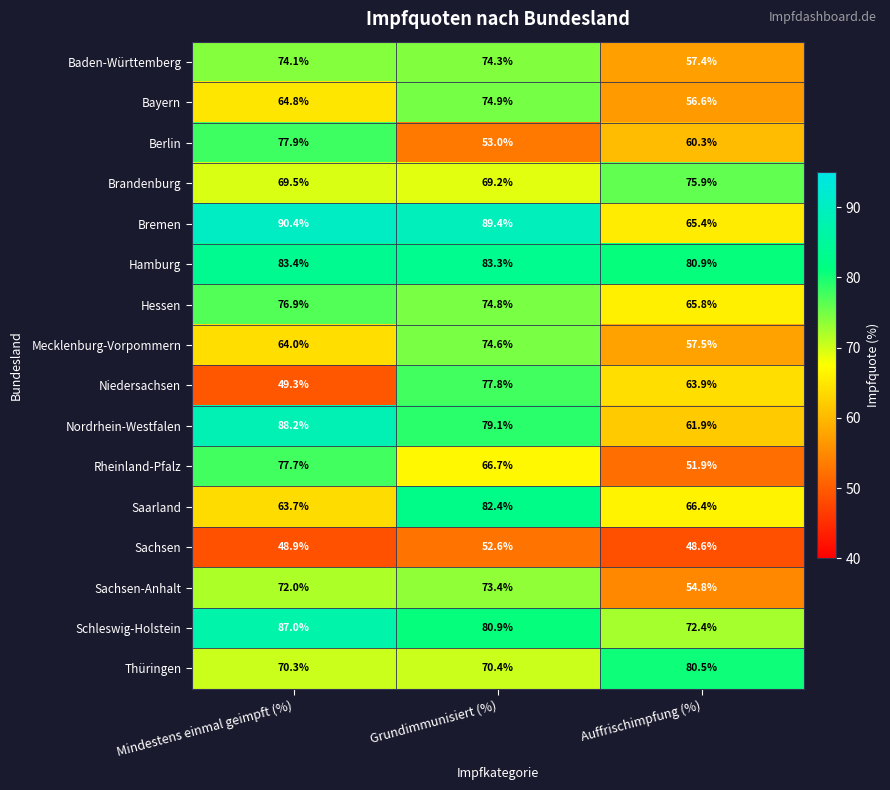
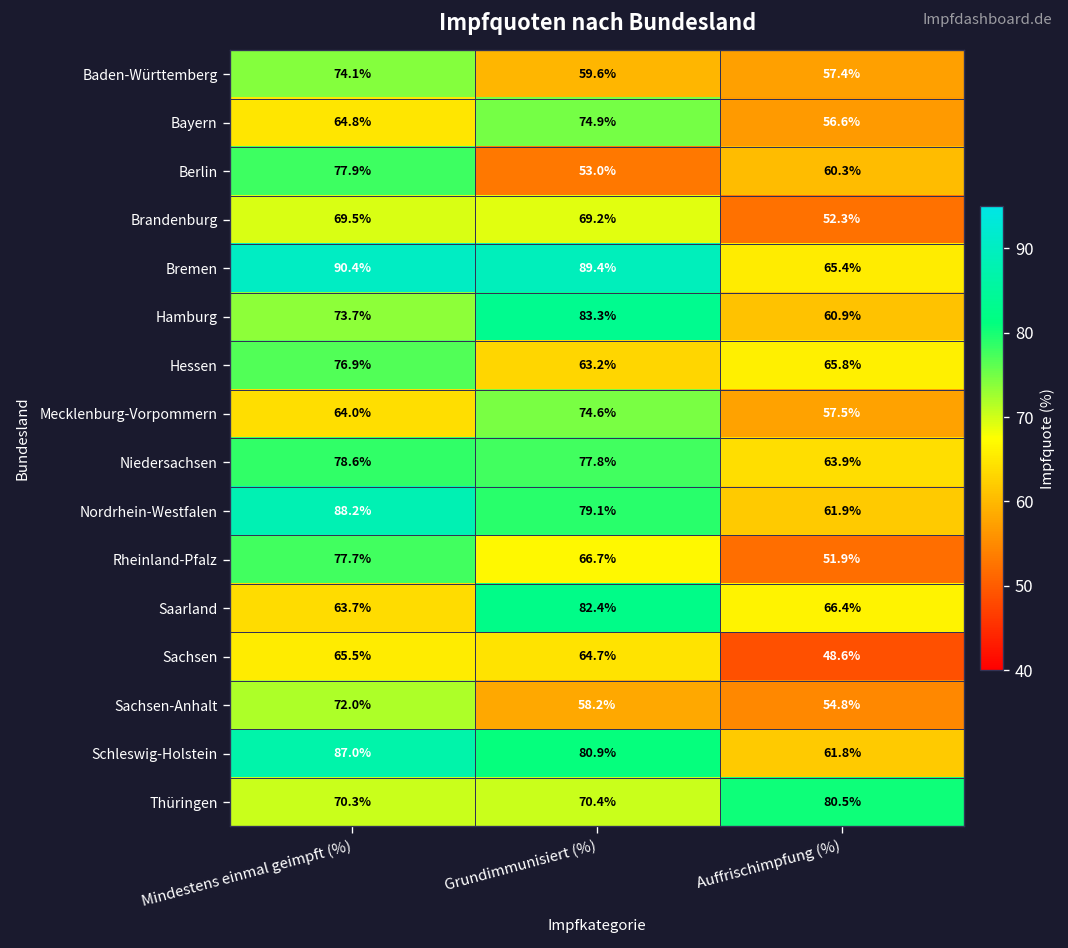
Baden-Württemberg, Grundimmunisiert (%): 74.3% -> 59.6%
Brandenburg, Auffrischimpfung (%): 75.9% -> 52.3%
Hamburg, Mindestens einmal geimpft (%): 83.4% -> 73.7%
Hamburg, Auffrischimpfung (%): 80.9% -> 60.9%
Hessen, Grundimmunisiert (%): 74.8% -> 63.2%
Niedersachsen, Mindestens einmal geimpft (%): 49.3% -> 78.6%
Sachsen, Mindestens einmal geimpft (%): 48.9% -> 65.5%
Sachsen, Grundimmunisiert (%): 52.6% -> 64.7%
Sachsen-Anhalt, Grundimmunisiert (%): 73.4% -> 58.2%
Schleswig-Holstein, Auffrischimpfung (%): 72.4% -> 61.8%
